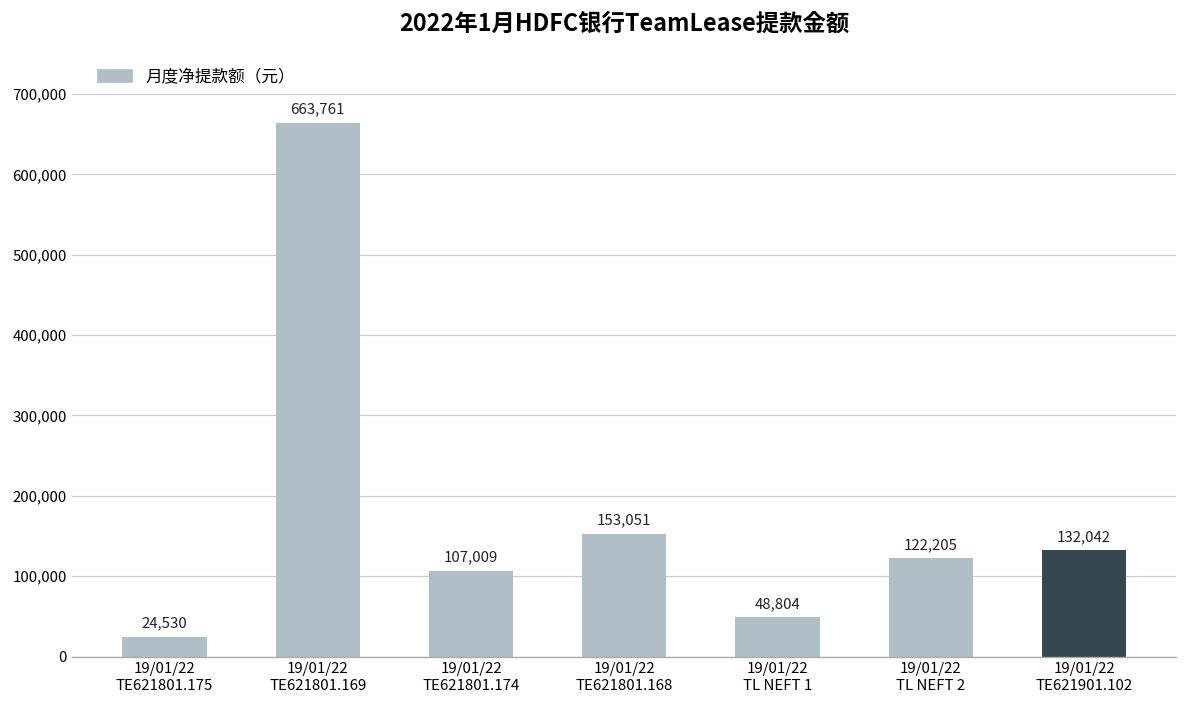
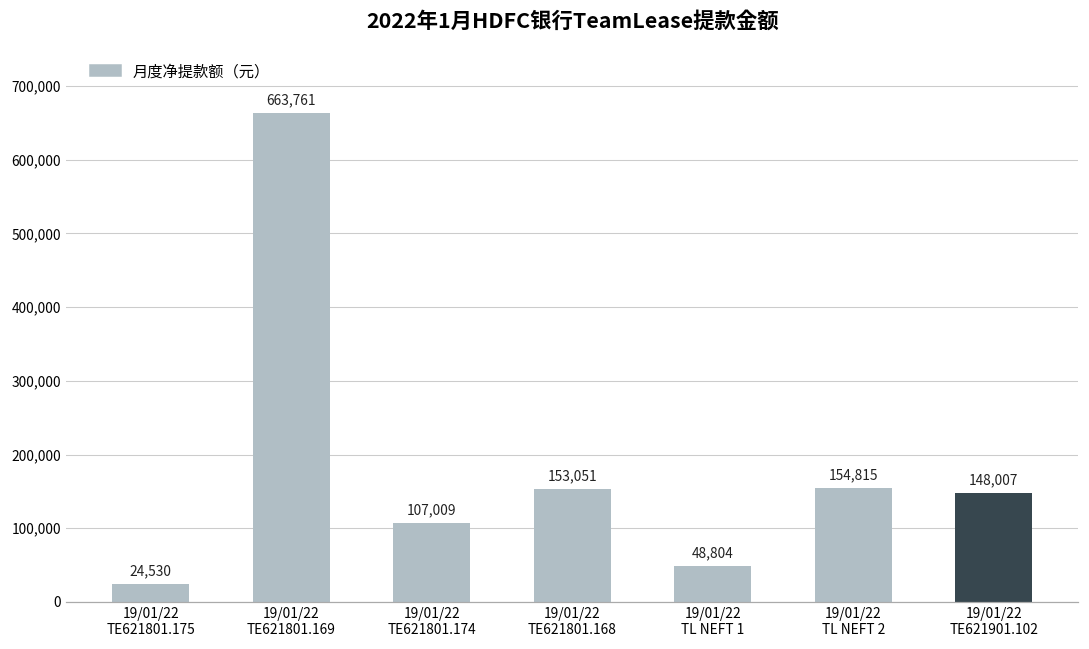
19/01/22 TL NEFT 2: 122,205 -> 154,815
19/01/22 TE621901.102: 132,042 -> 148,007
